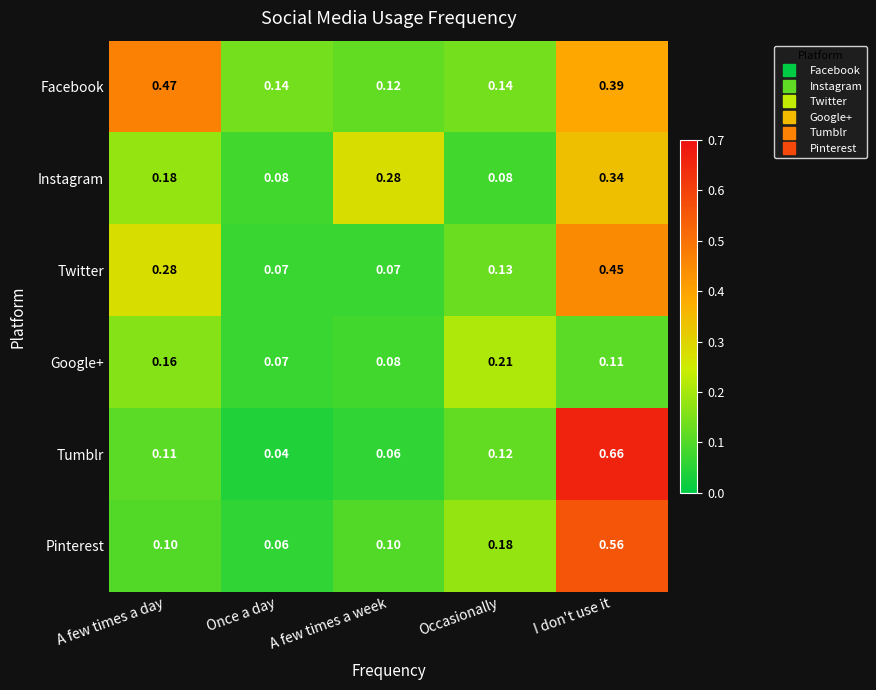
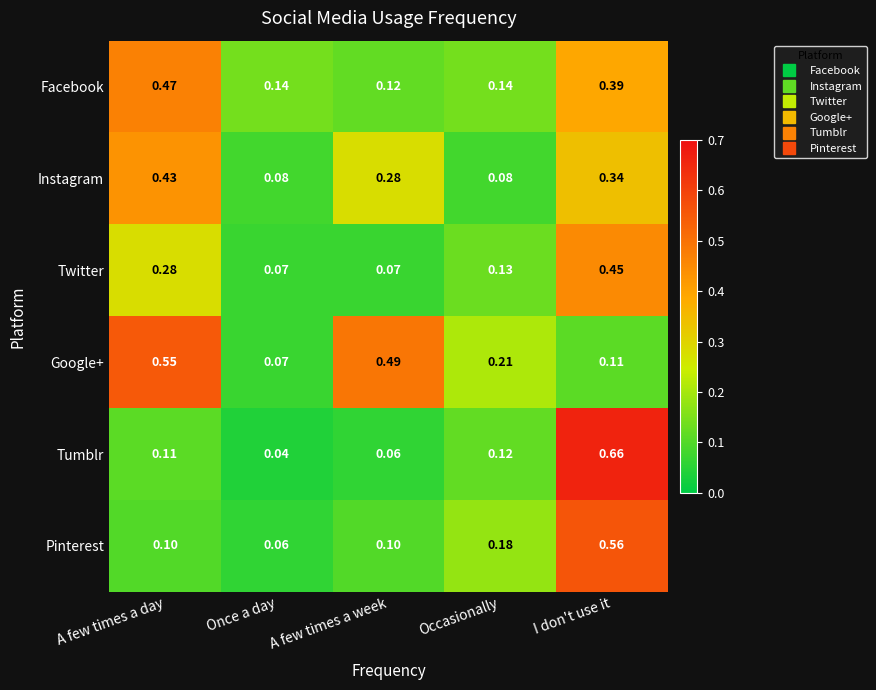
Instagram, A few times a day: 0.18 -> 0.43
Google+, A few times a day: 0.16 -> 0.55
Google+, A few times a week: 0.08 -> 0.49
